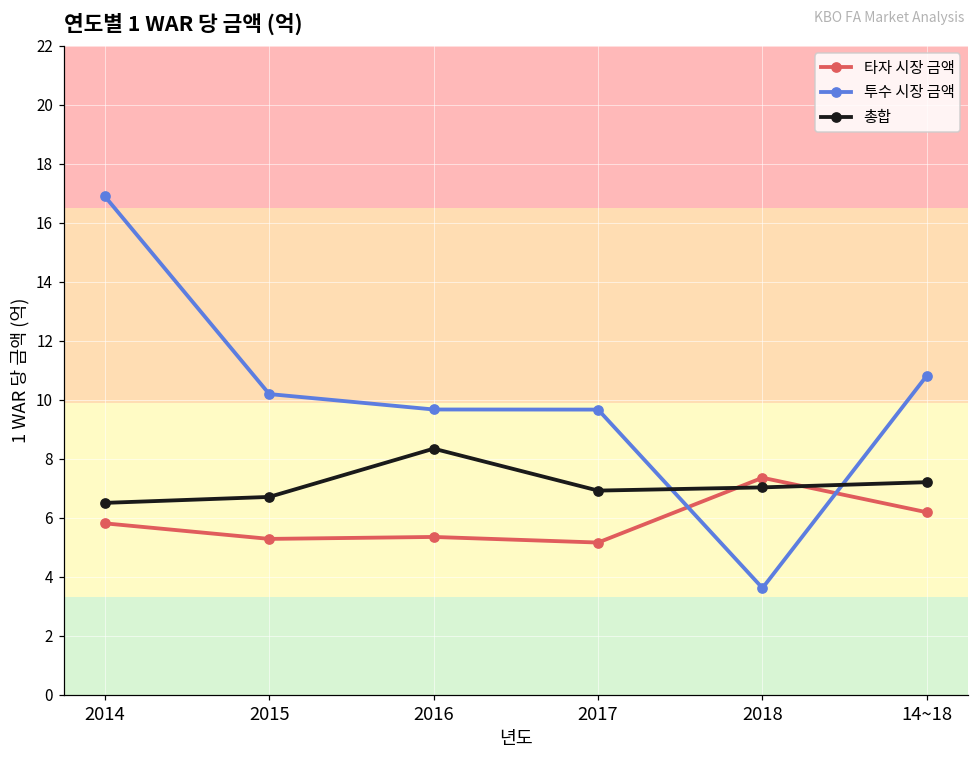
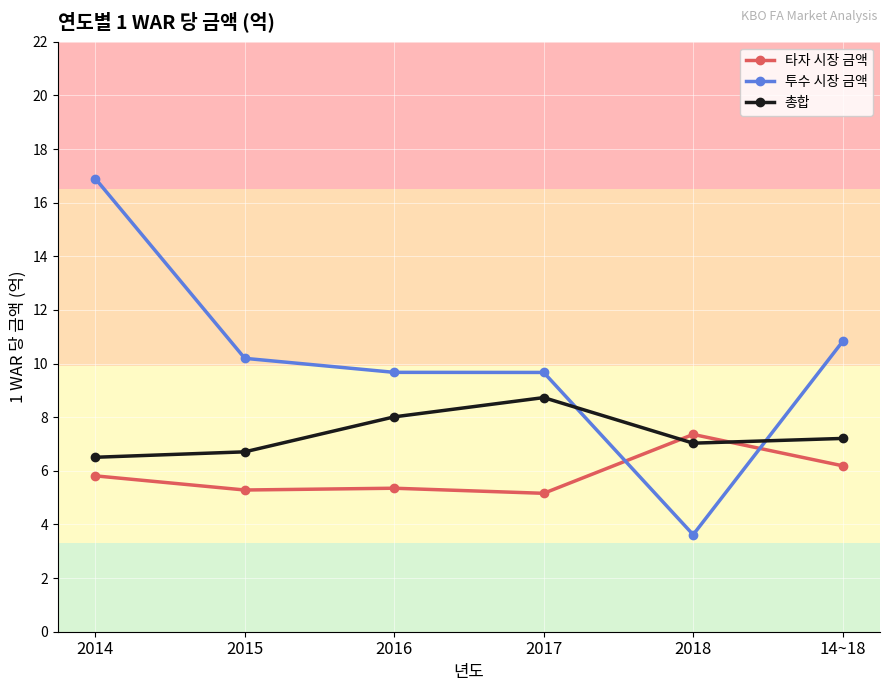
총합, 2016: 8.3 -> 8.0
총합, 2017: 6.9 -> 8.7
